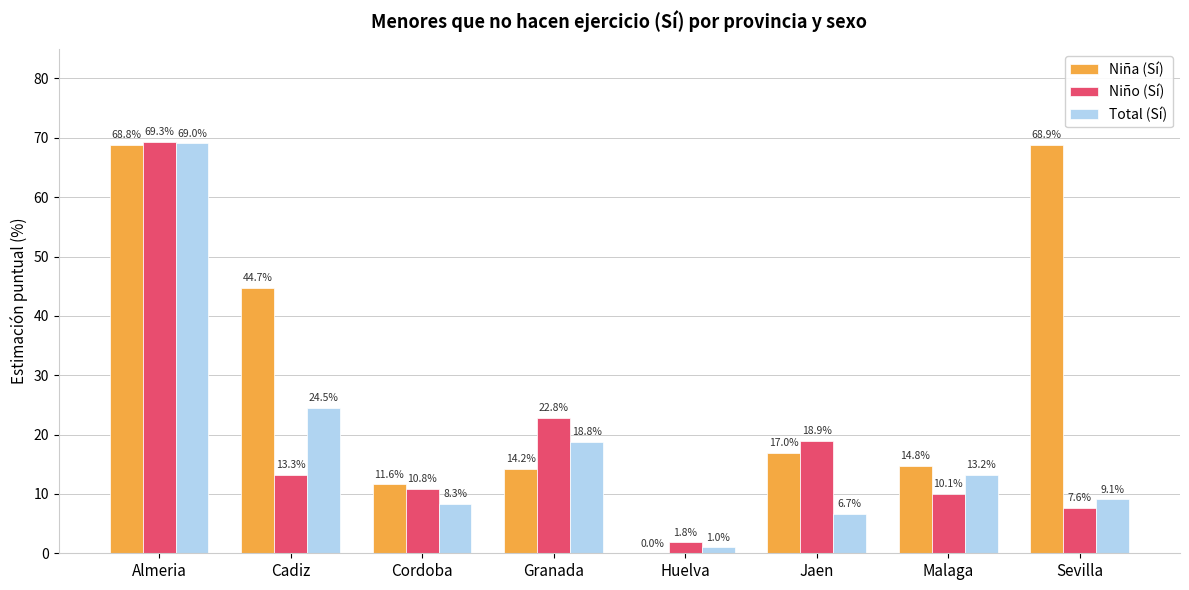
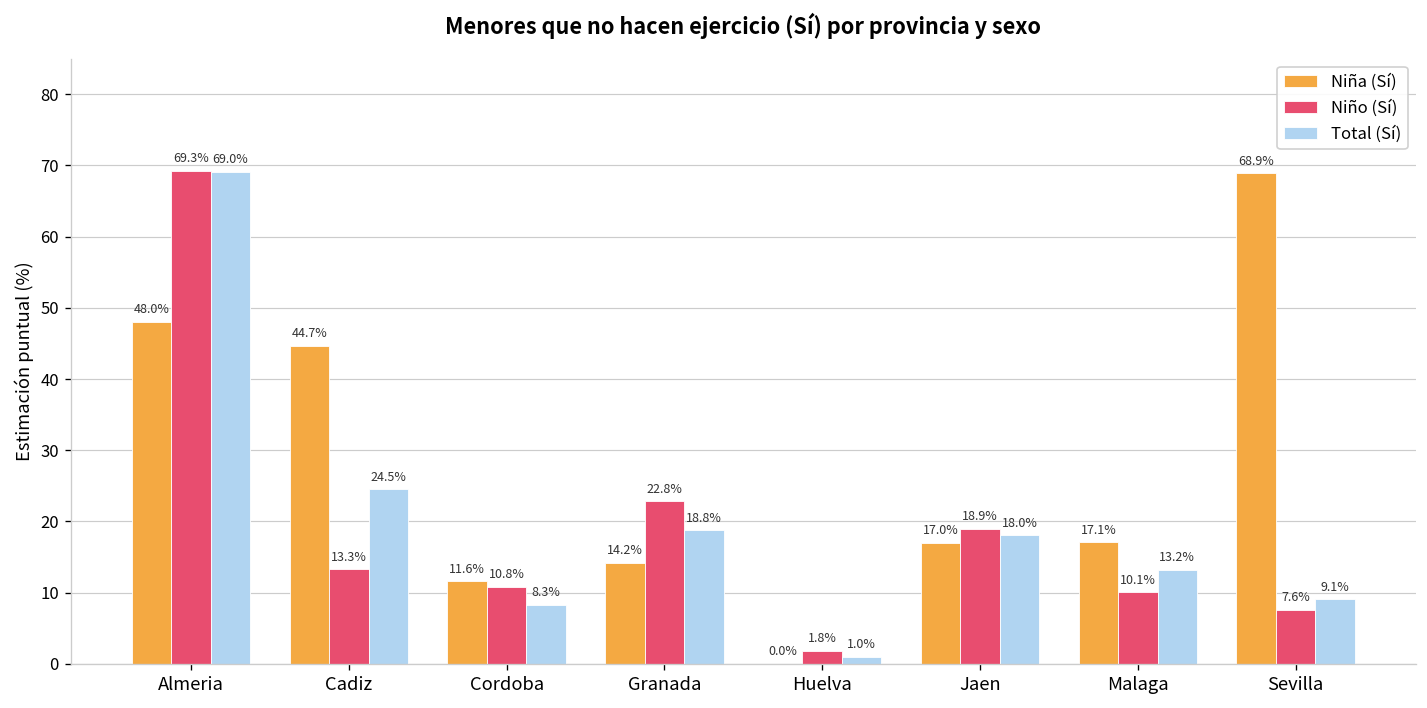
Niña (Sí), Almeria: 68.8% -> 48.0%
Total (Sí), Jaen: 6.7% -> 18.0%
Niña (Sí), Malaga: 14.8% -> 17.1%
